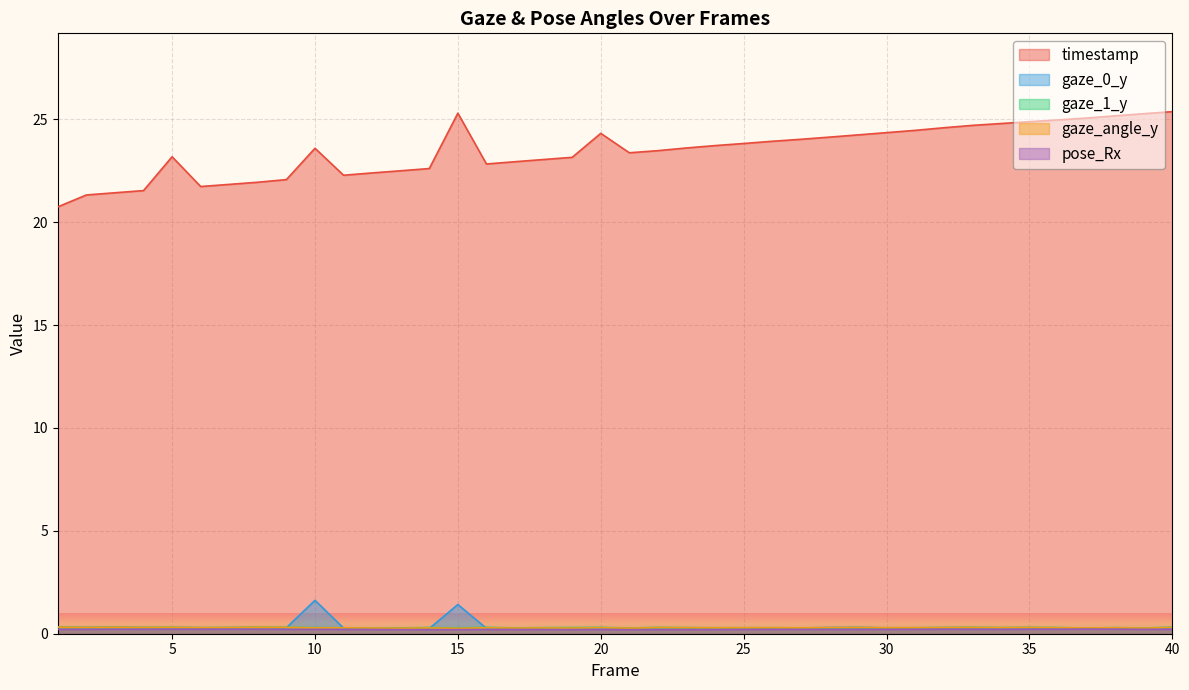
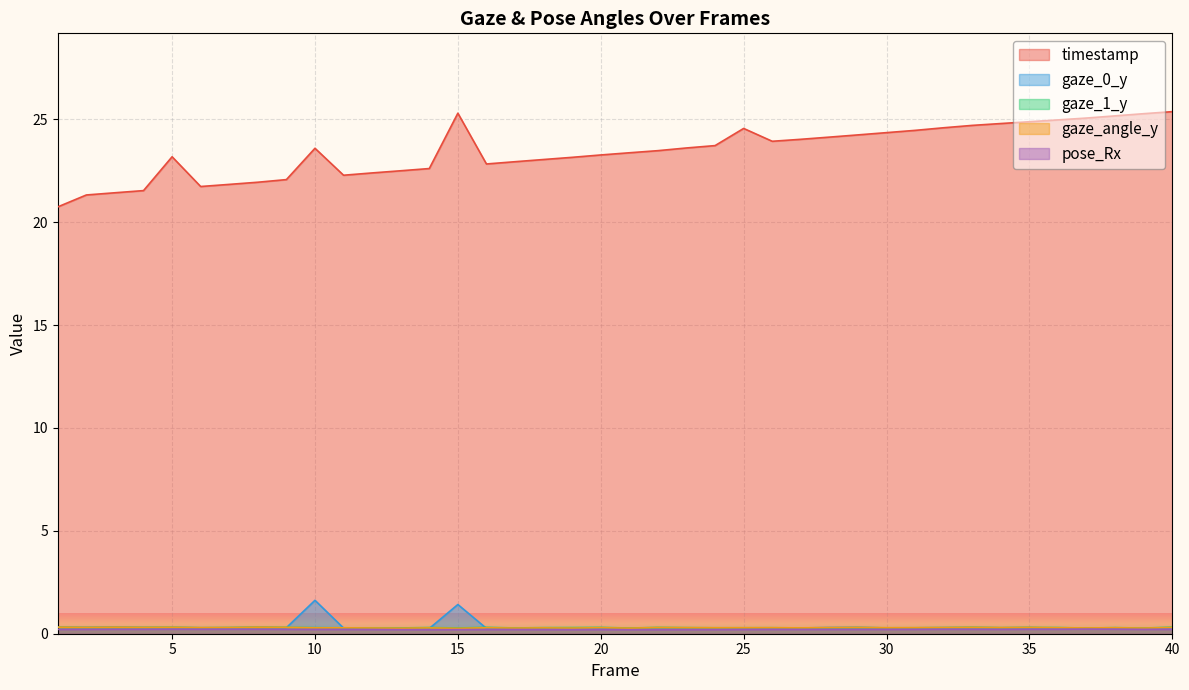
timestamp, 20: 24.3 -> 23.3
timestamp, 25: 23.8 -> 24.6
